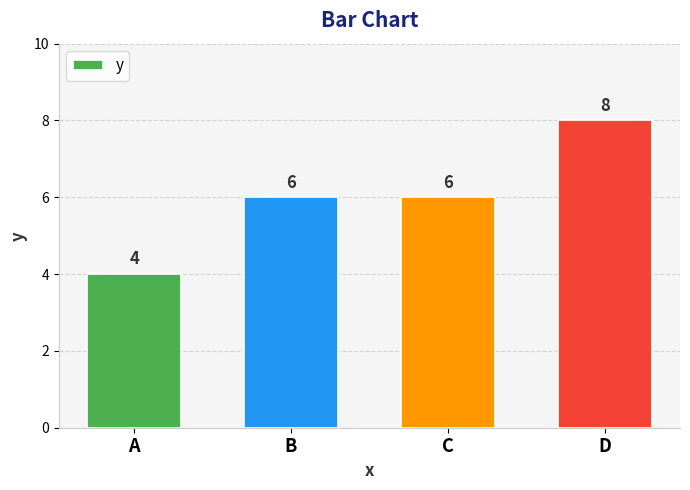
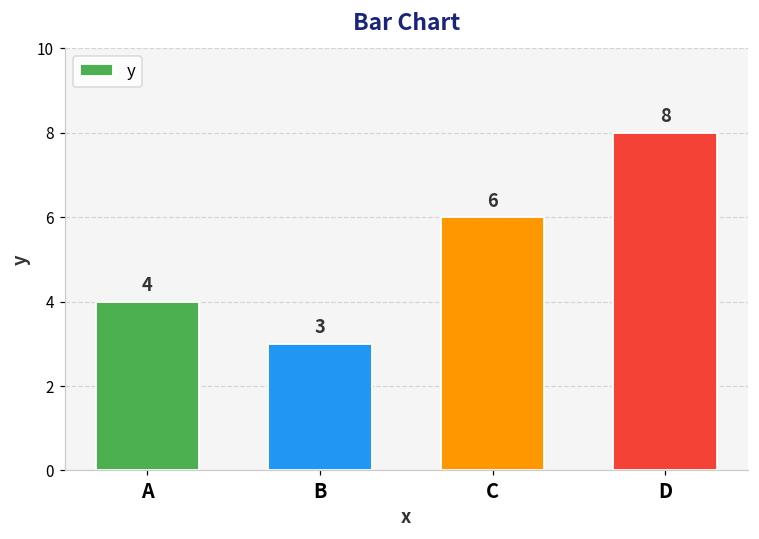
B: 6 -> 3
